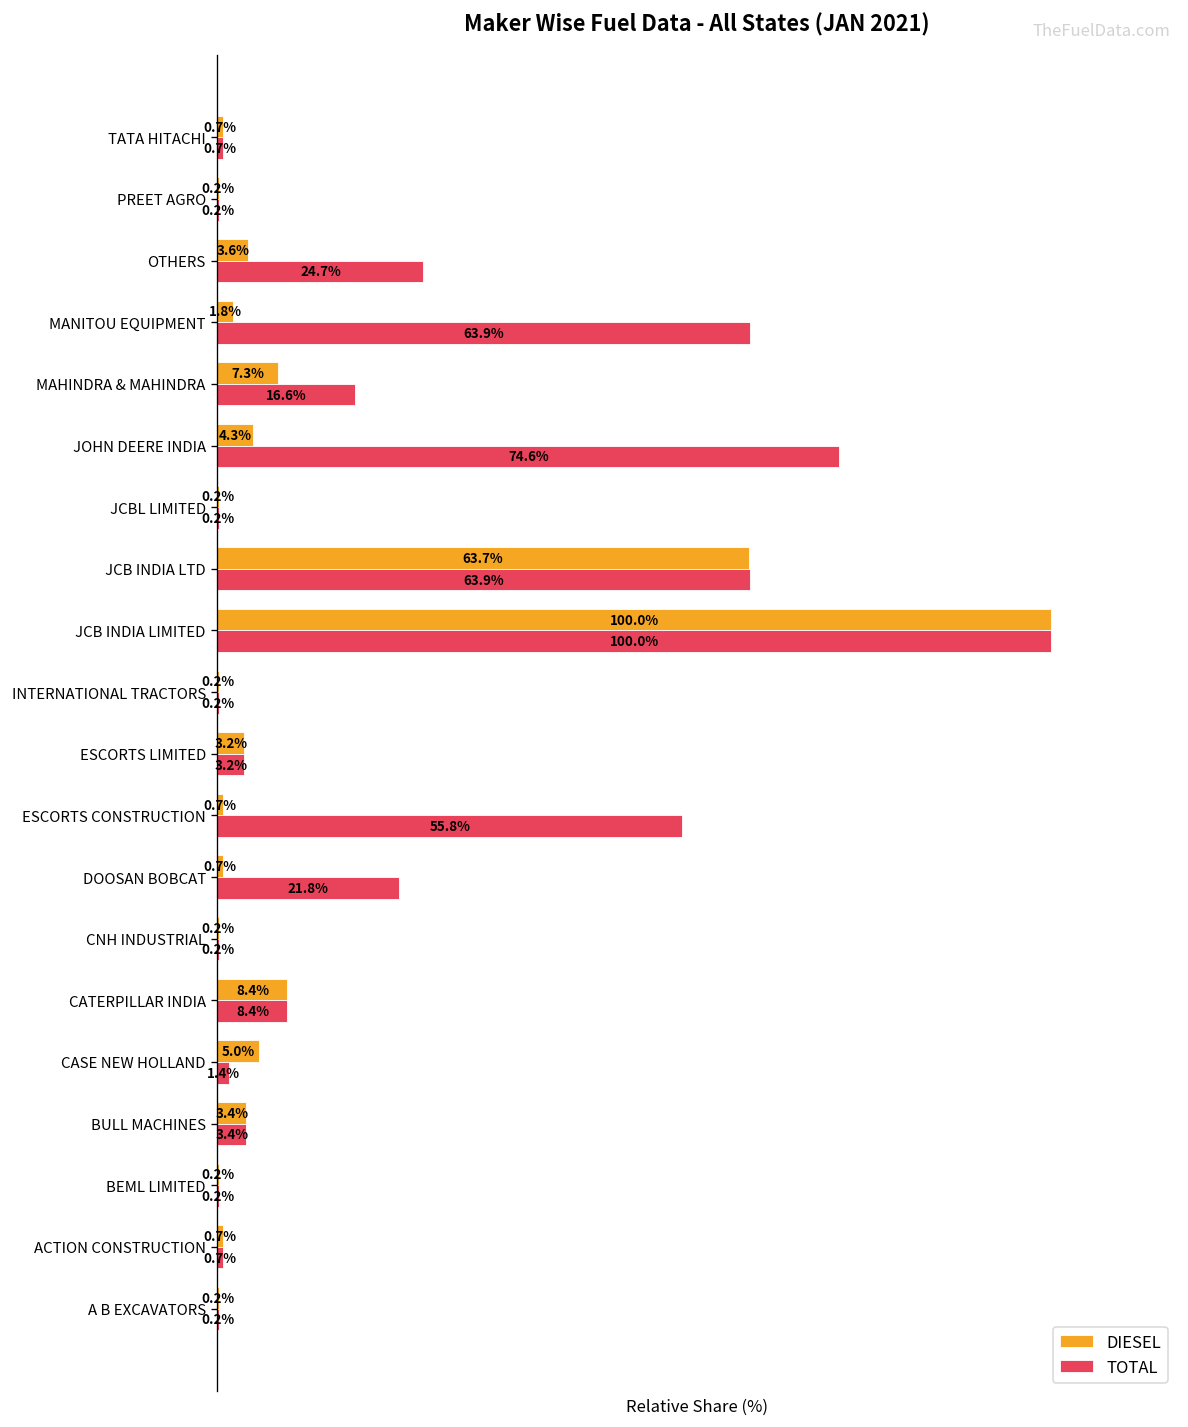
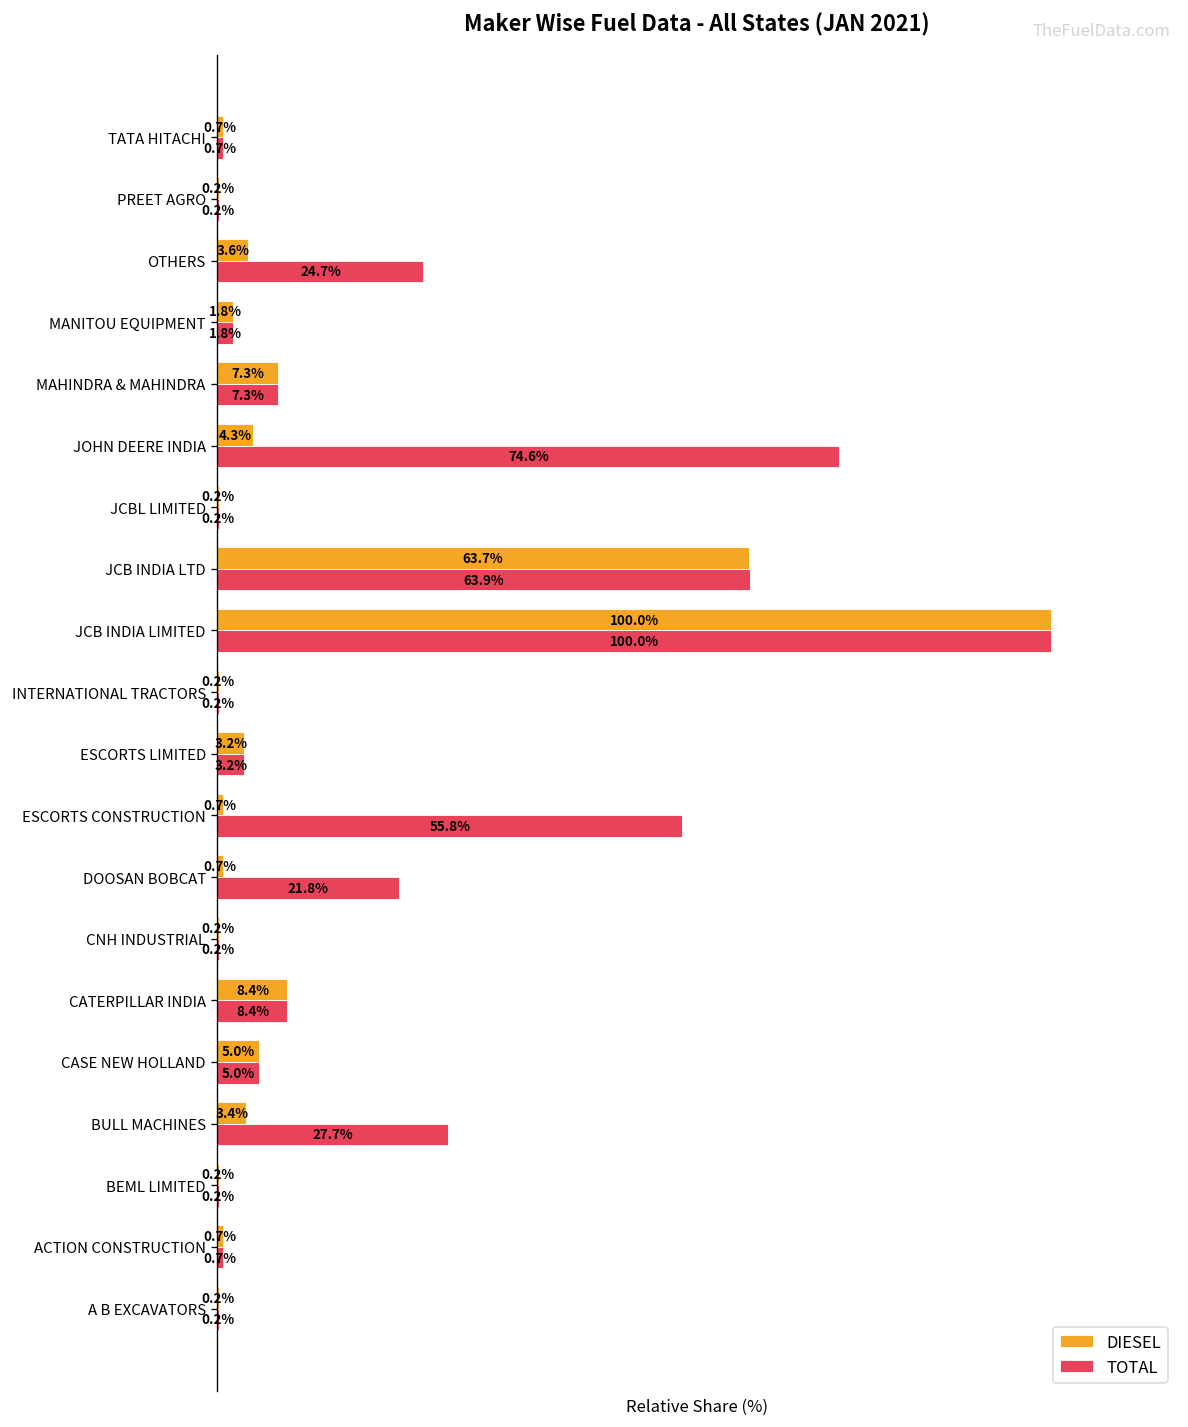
TOTAL, MANITOU EQUIPMENT: 63.9% -> 1.8%
TOTAL, MAHINDRA & MAHINDRA: 16.6% -> 7.3%
TOTAL, CASE NEW HOLLAND: 1.4% -> 5.0%
TOTAL, BULL MACHINES: 3.4% -> 27.7%
